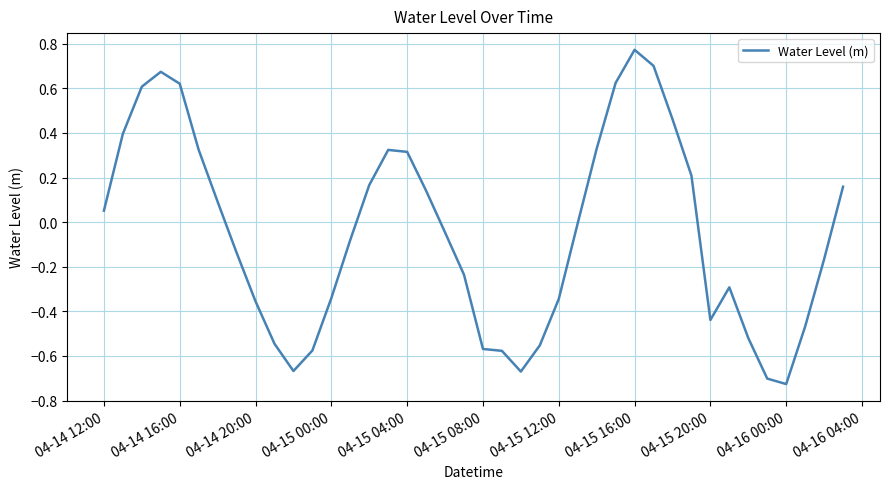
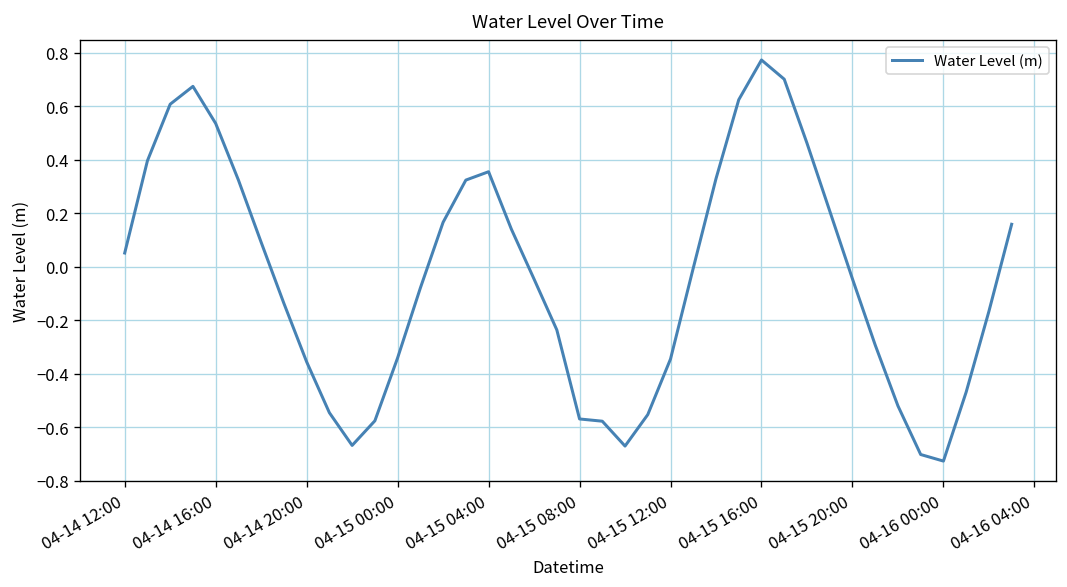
04-14 16:00: 0.62 -> 0.54
04-15 04:00: 0.32 -> 0.36
04-15 20:00: -0.44 -> -0.05
